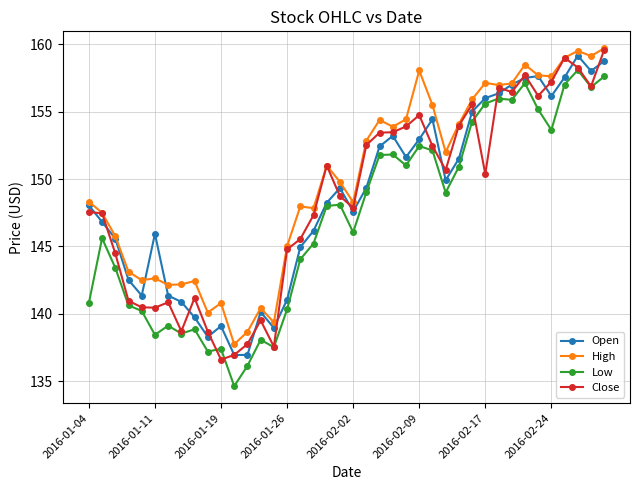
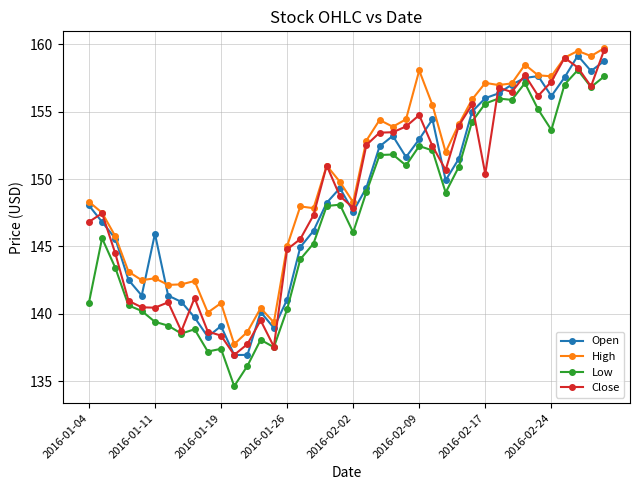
Close, 2016-01-04: 147.6 -> 146.8
Low, 2016-01-11: 138.5 -> 139.4
Close, 2016-01-19: 136.6 -> 138.4
